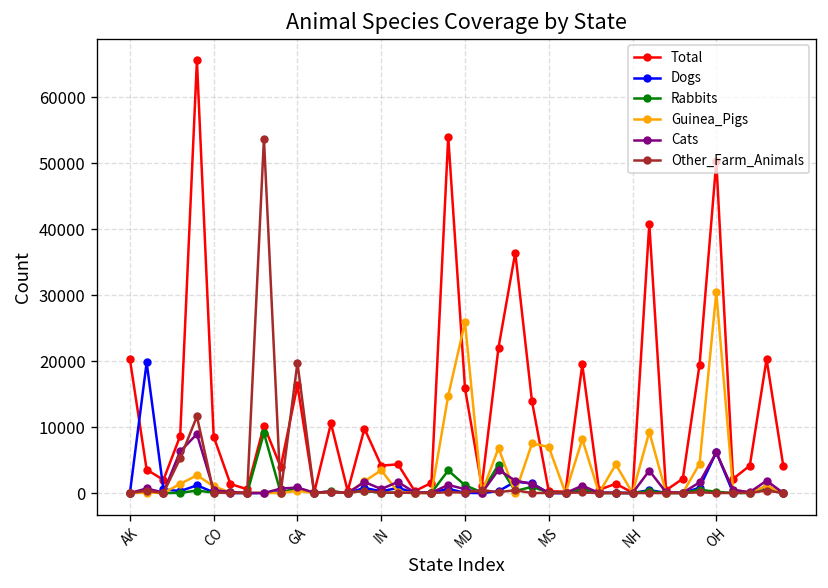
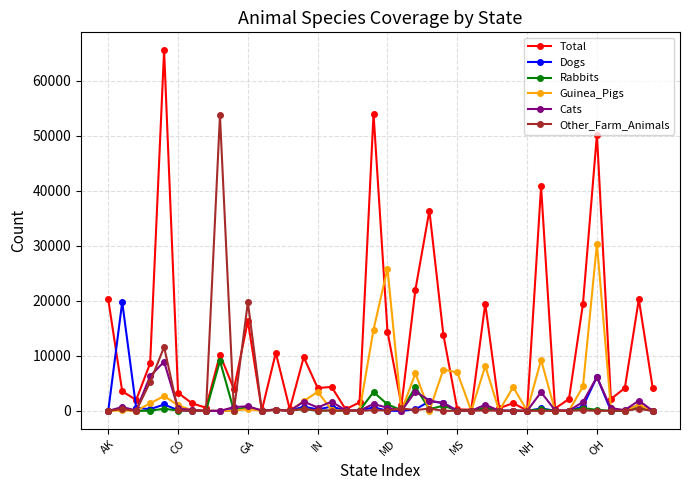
Total, CO: 9000 -> 3000
Total, MD: 16000 -> 14000
